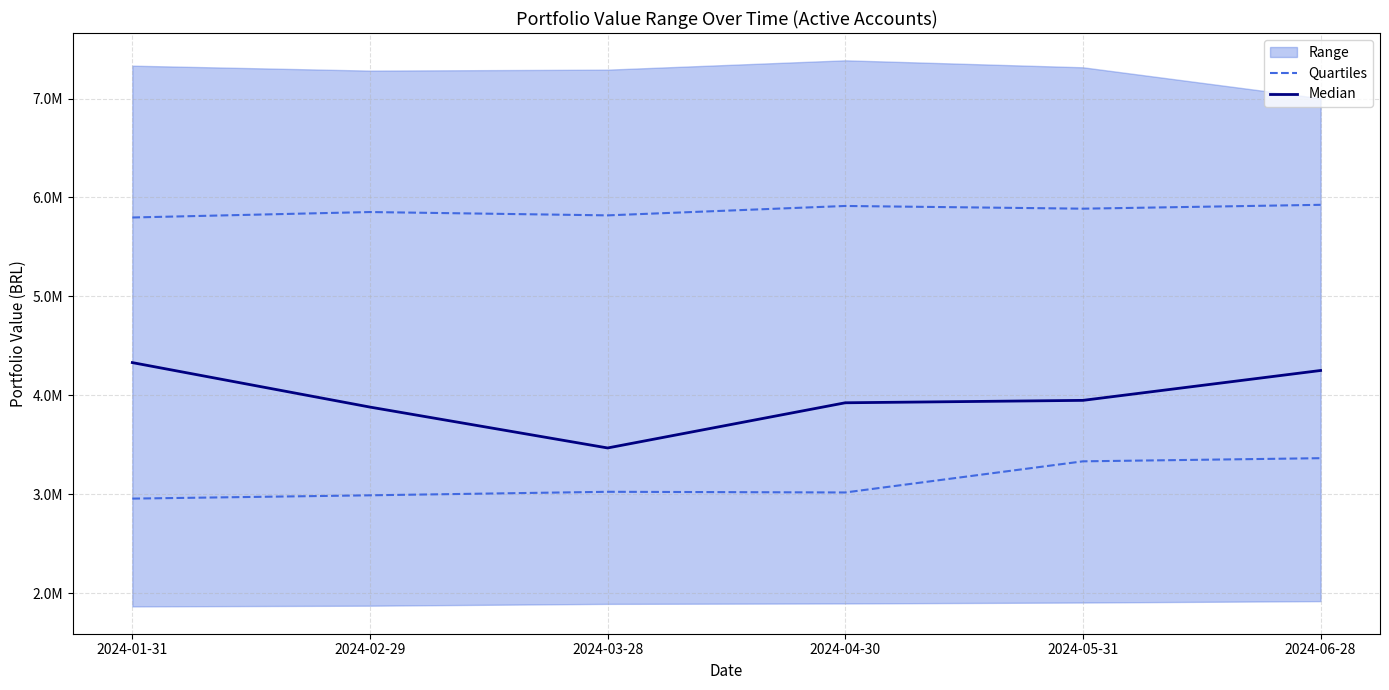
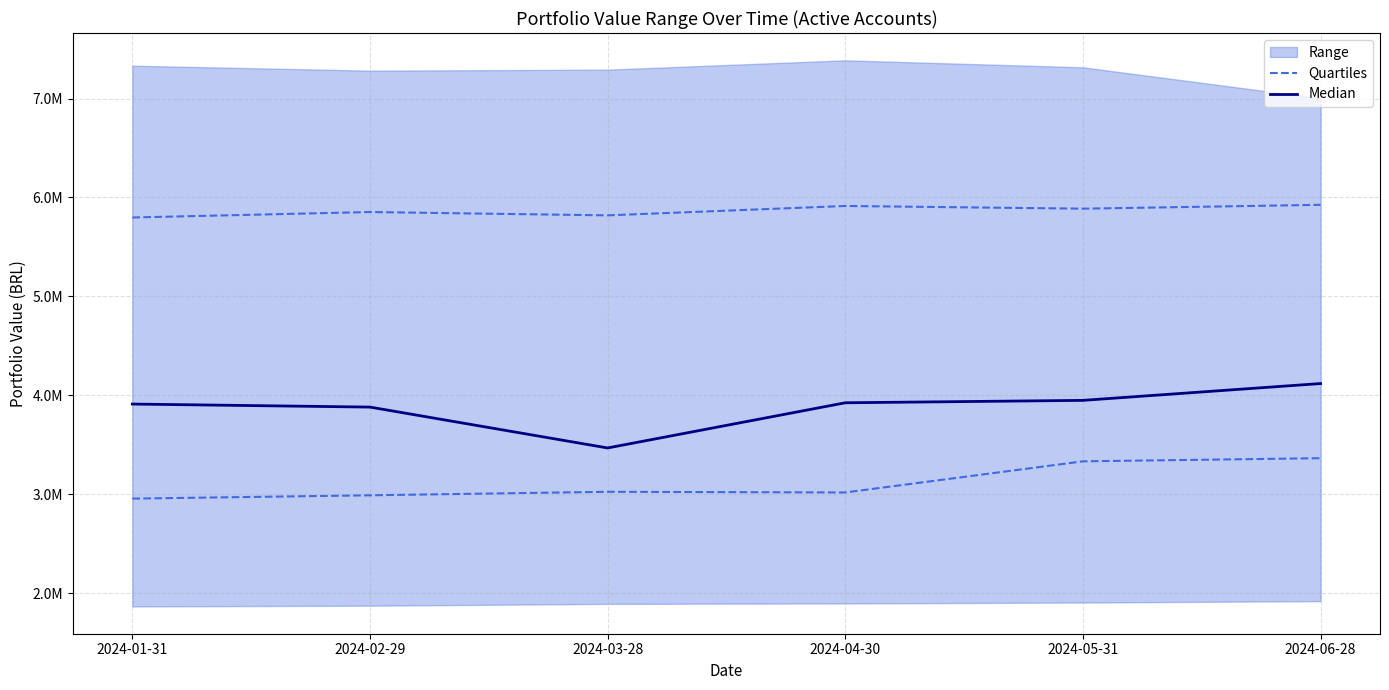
Median, 2024-01-31: 4300000 -> 3900000
Median, 2024-06-28: 4300000 -> 4100000
